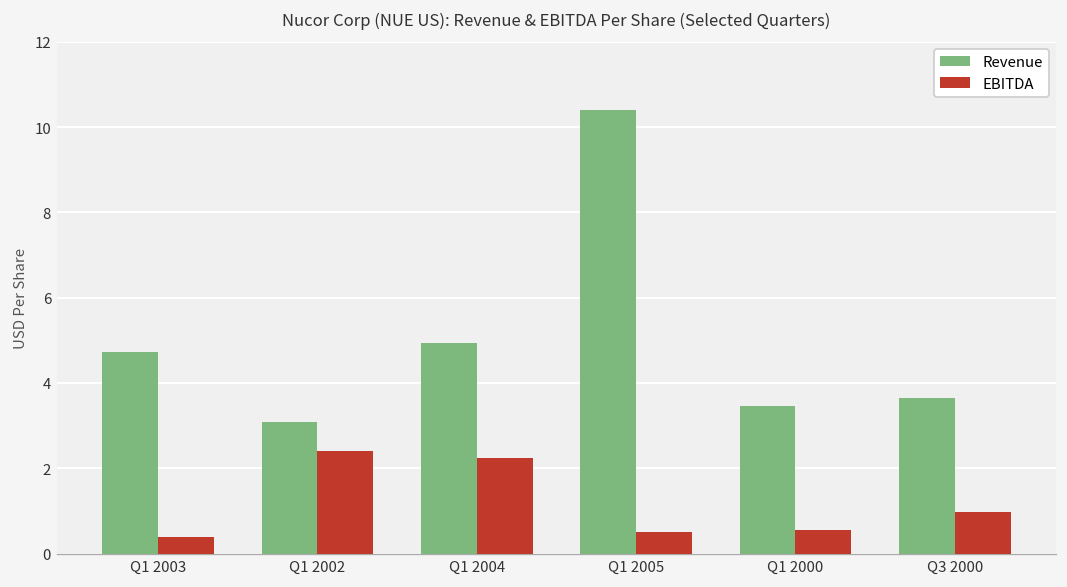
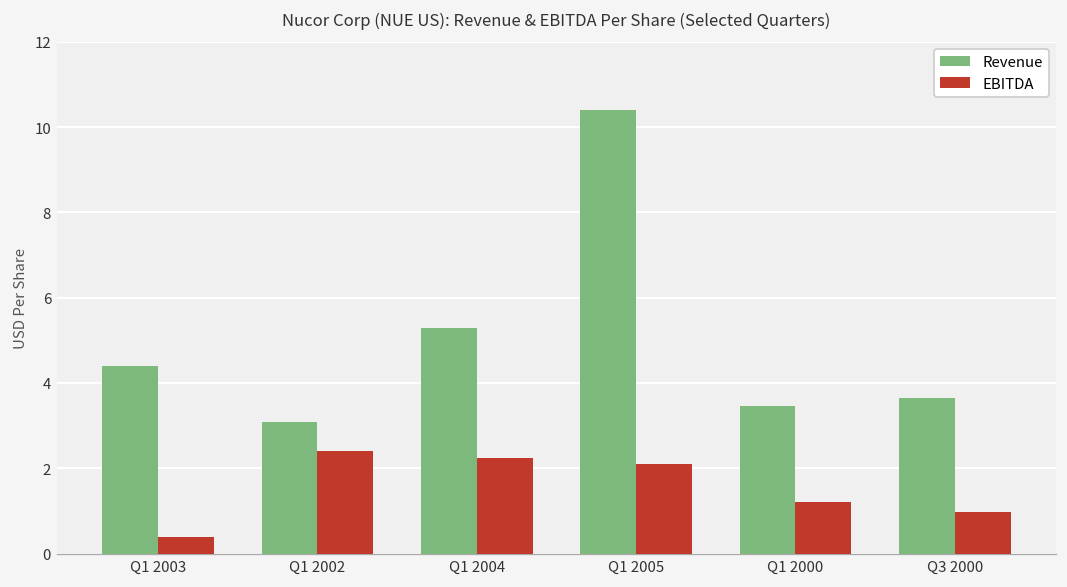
Revenue, Q1 2003: 4.7 -> 4.4
Revenue, Q1 2004: 4.9 -> 5.3
EBITDA, Q1 2005: 0.5 -> 2.1
EBITDA, Q1 2000: 0.6 -> 1.2
